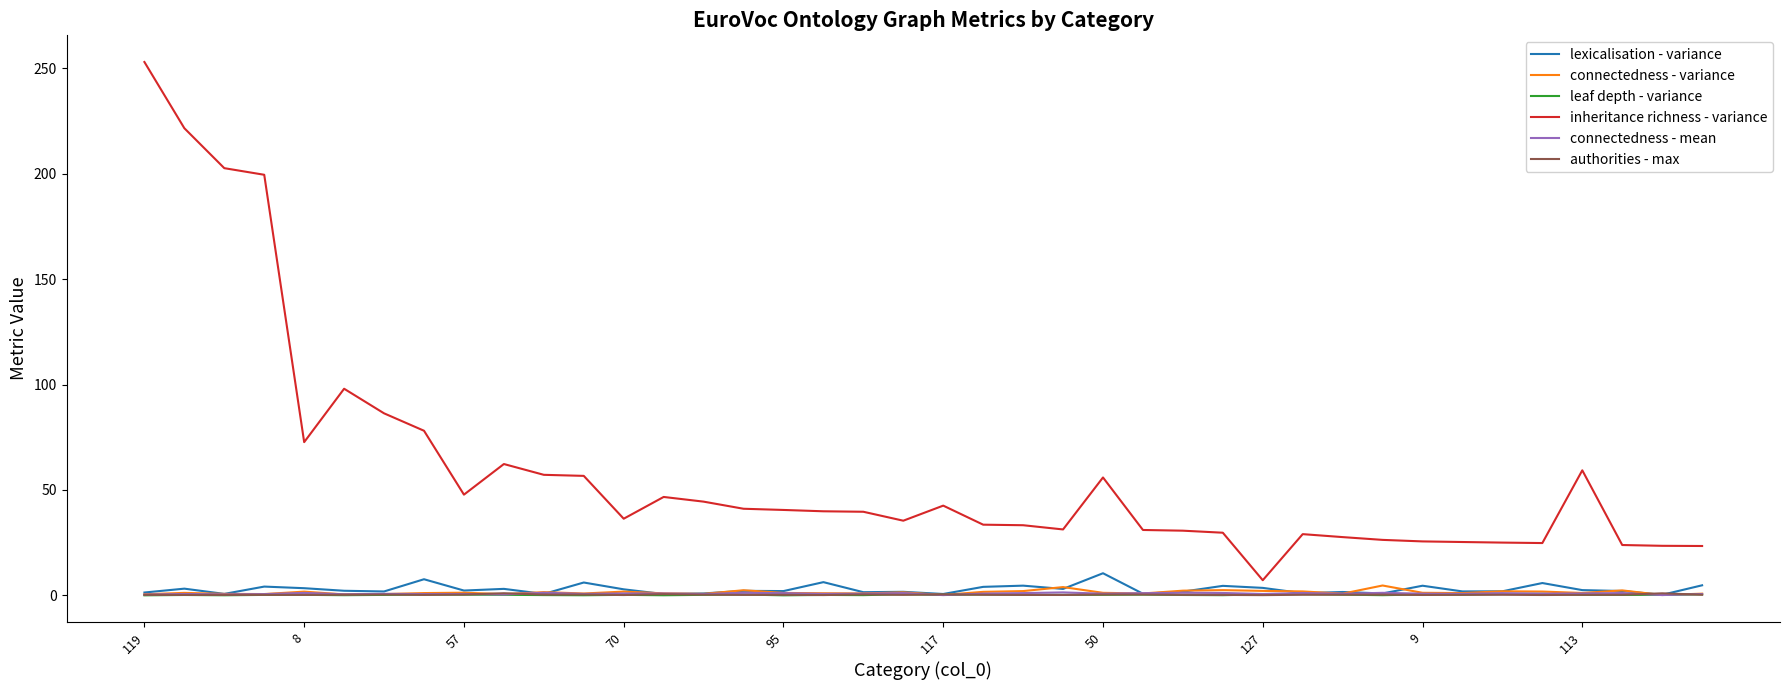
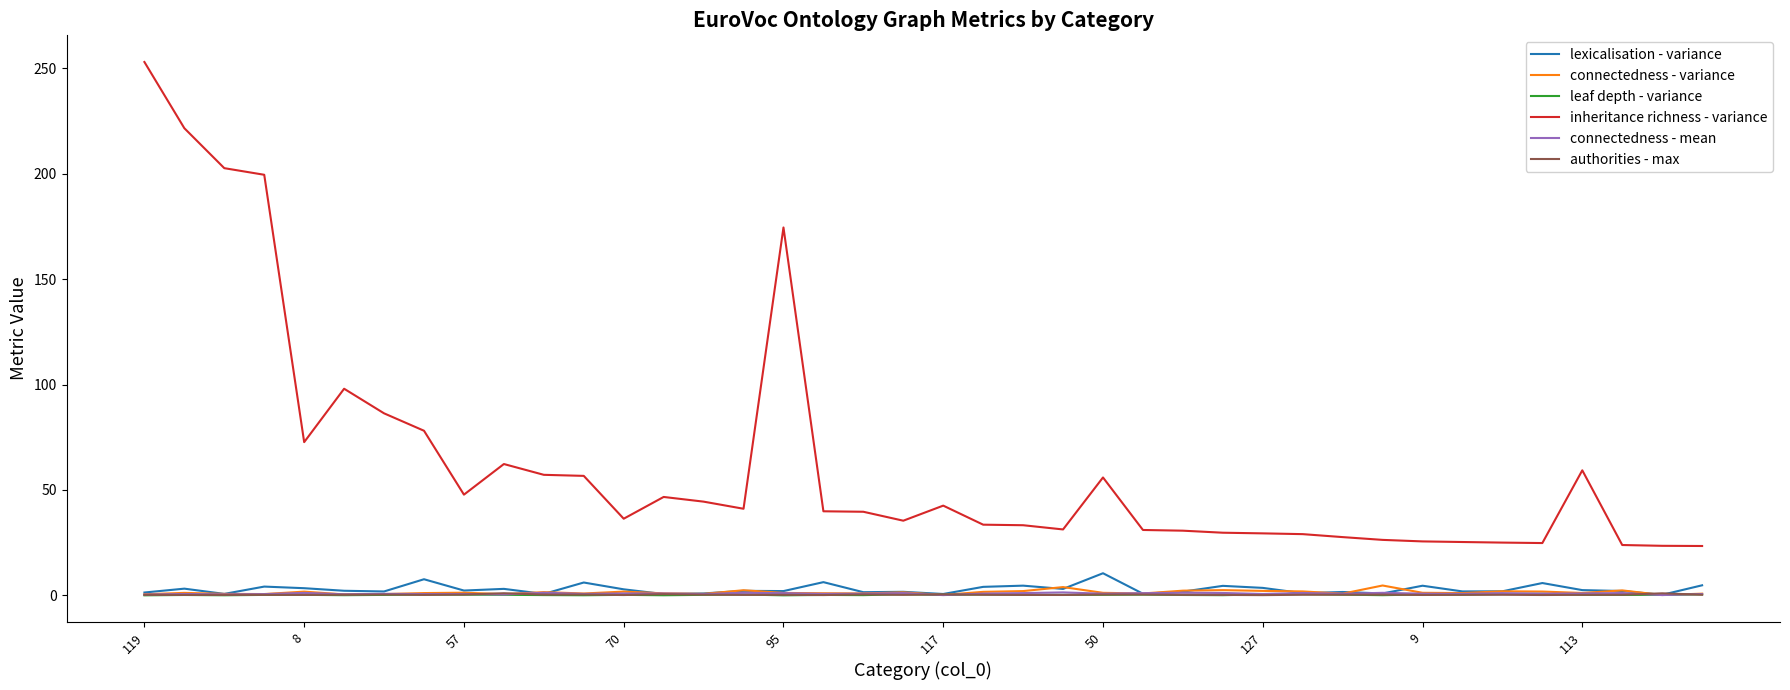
inheritance richness - variance, 95: 41 -> 175
inheritance richness - variance, 127: 7 -> 29
